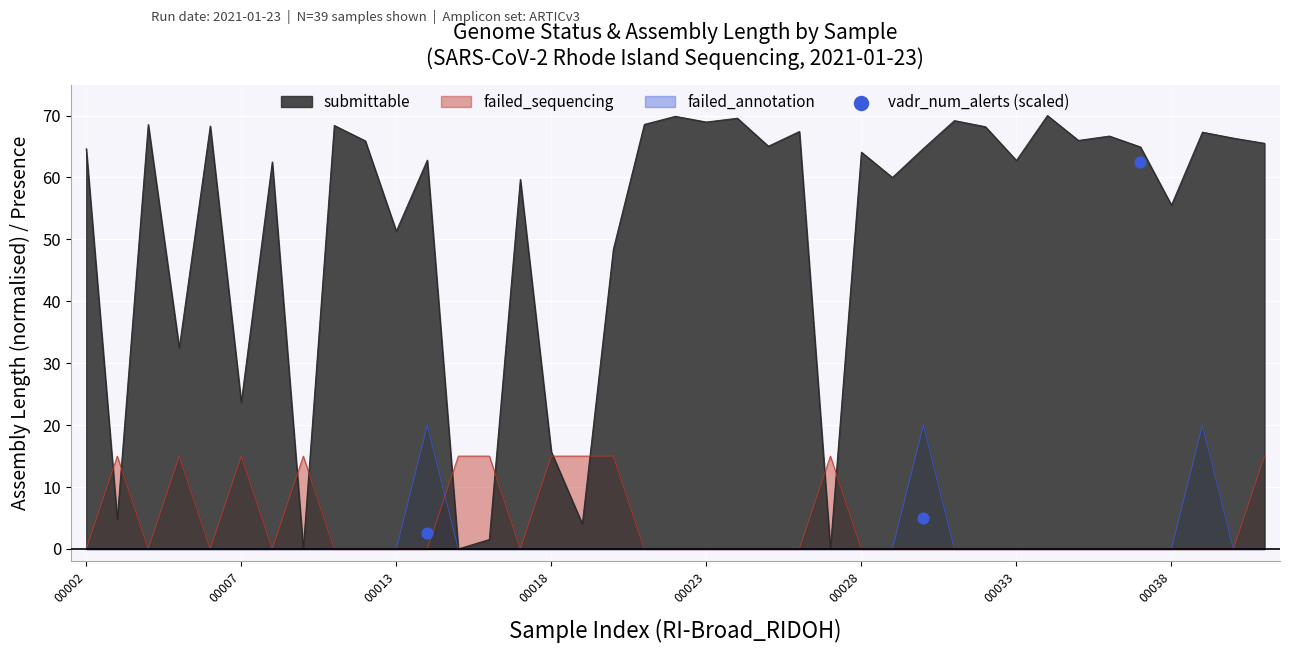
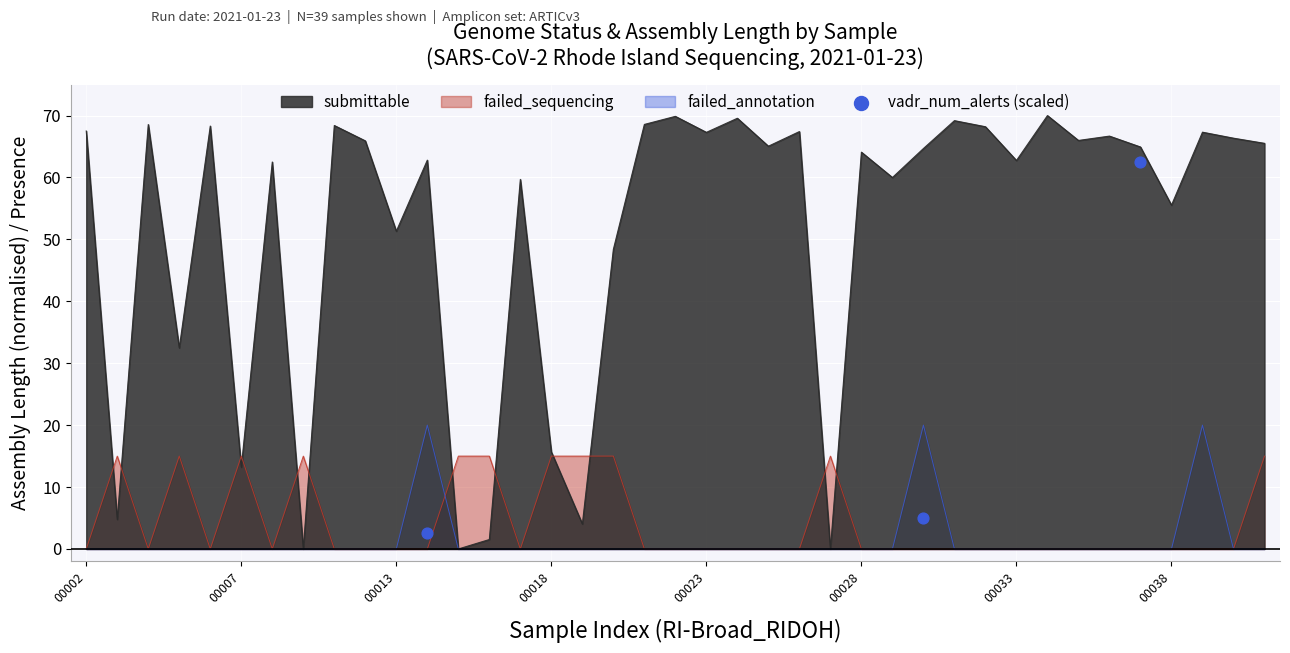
submittable, 00002: 65 -> 68
submittable, 00007: 24 -> 13
submittable, 00023: 69 -> 67
